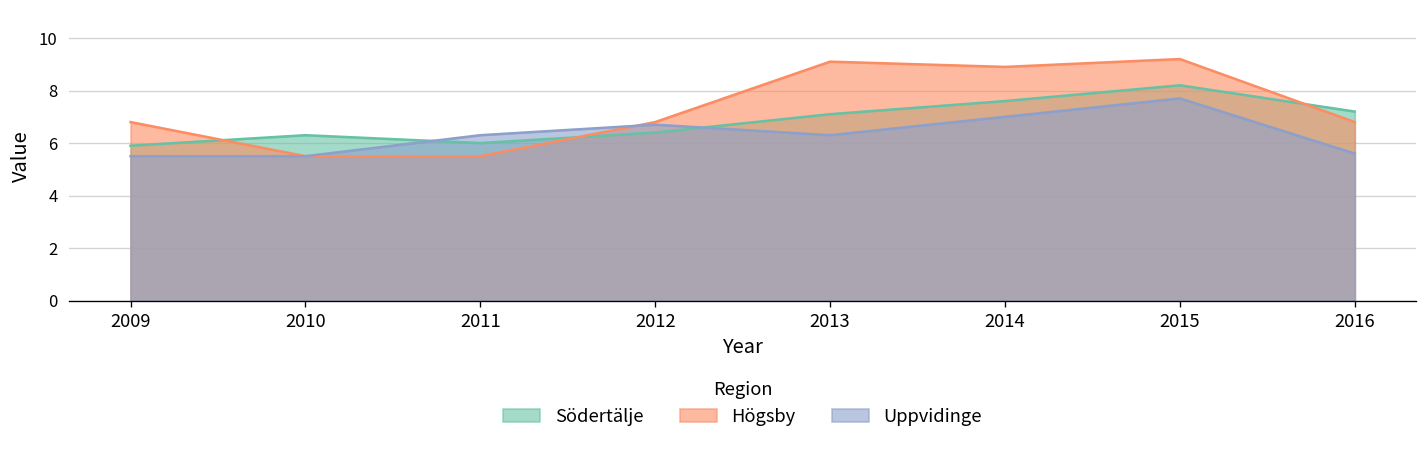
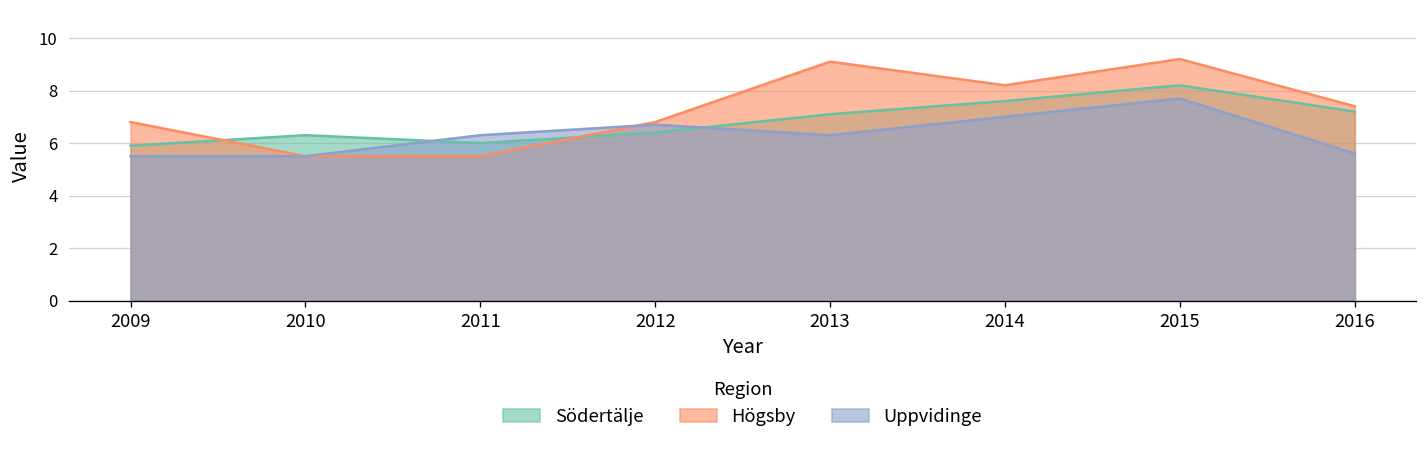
Högsby, 2014: 8.9 -> 8.2
Högsby, 2016: 6.8 -> 7.4
